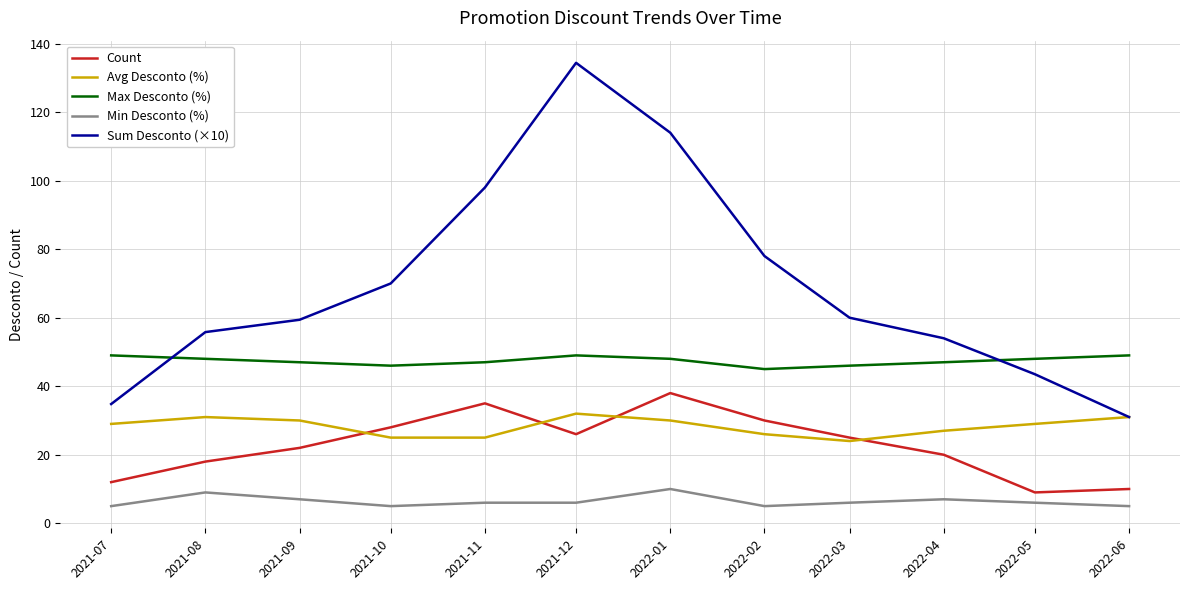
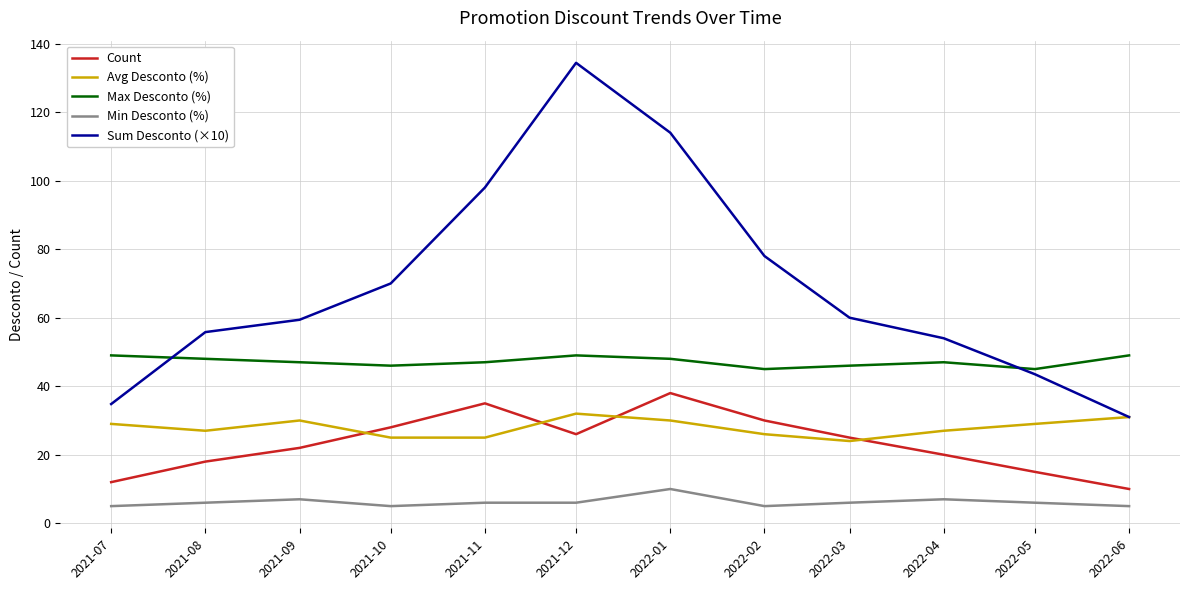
Avg Desconto (%), 2021-08: 31 -> 27
Min Desconto (%), 2021-08: 9 -> 6
Count, 2022-05: 9 -> 15
Max Desconto (%), 2022-05: 48 -> 45
